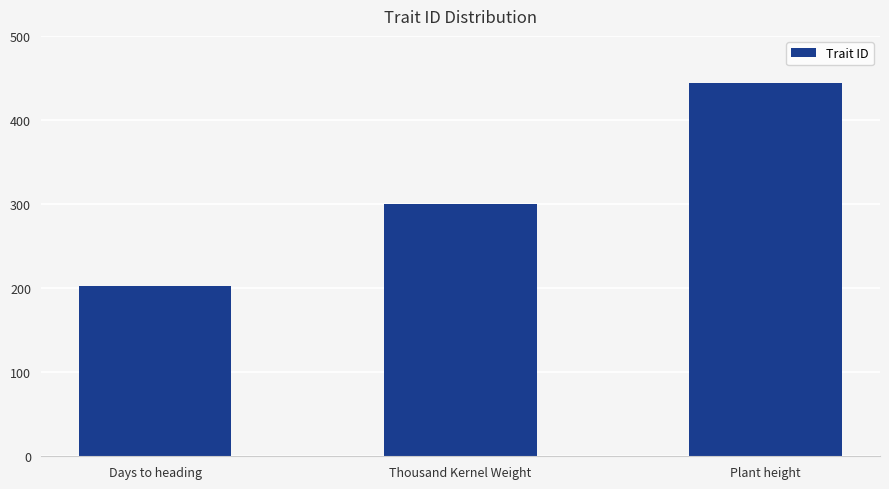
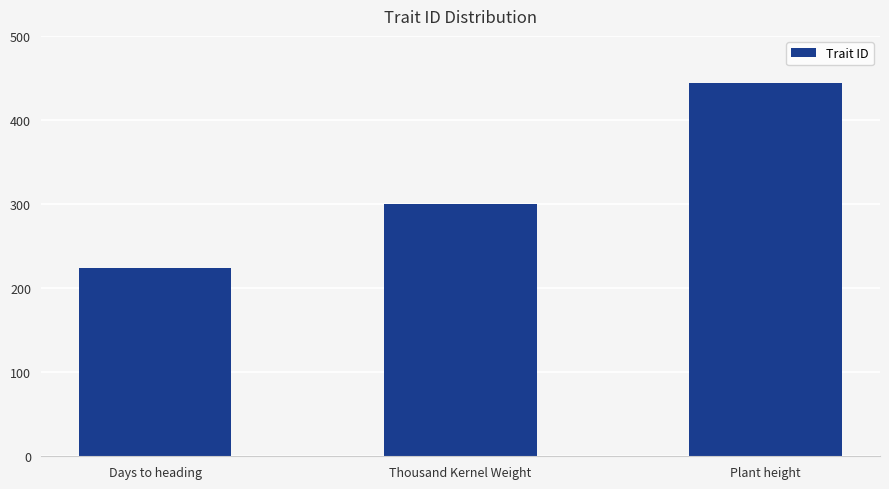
Days to heading: 200 -> 220
